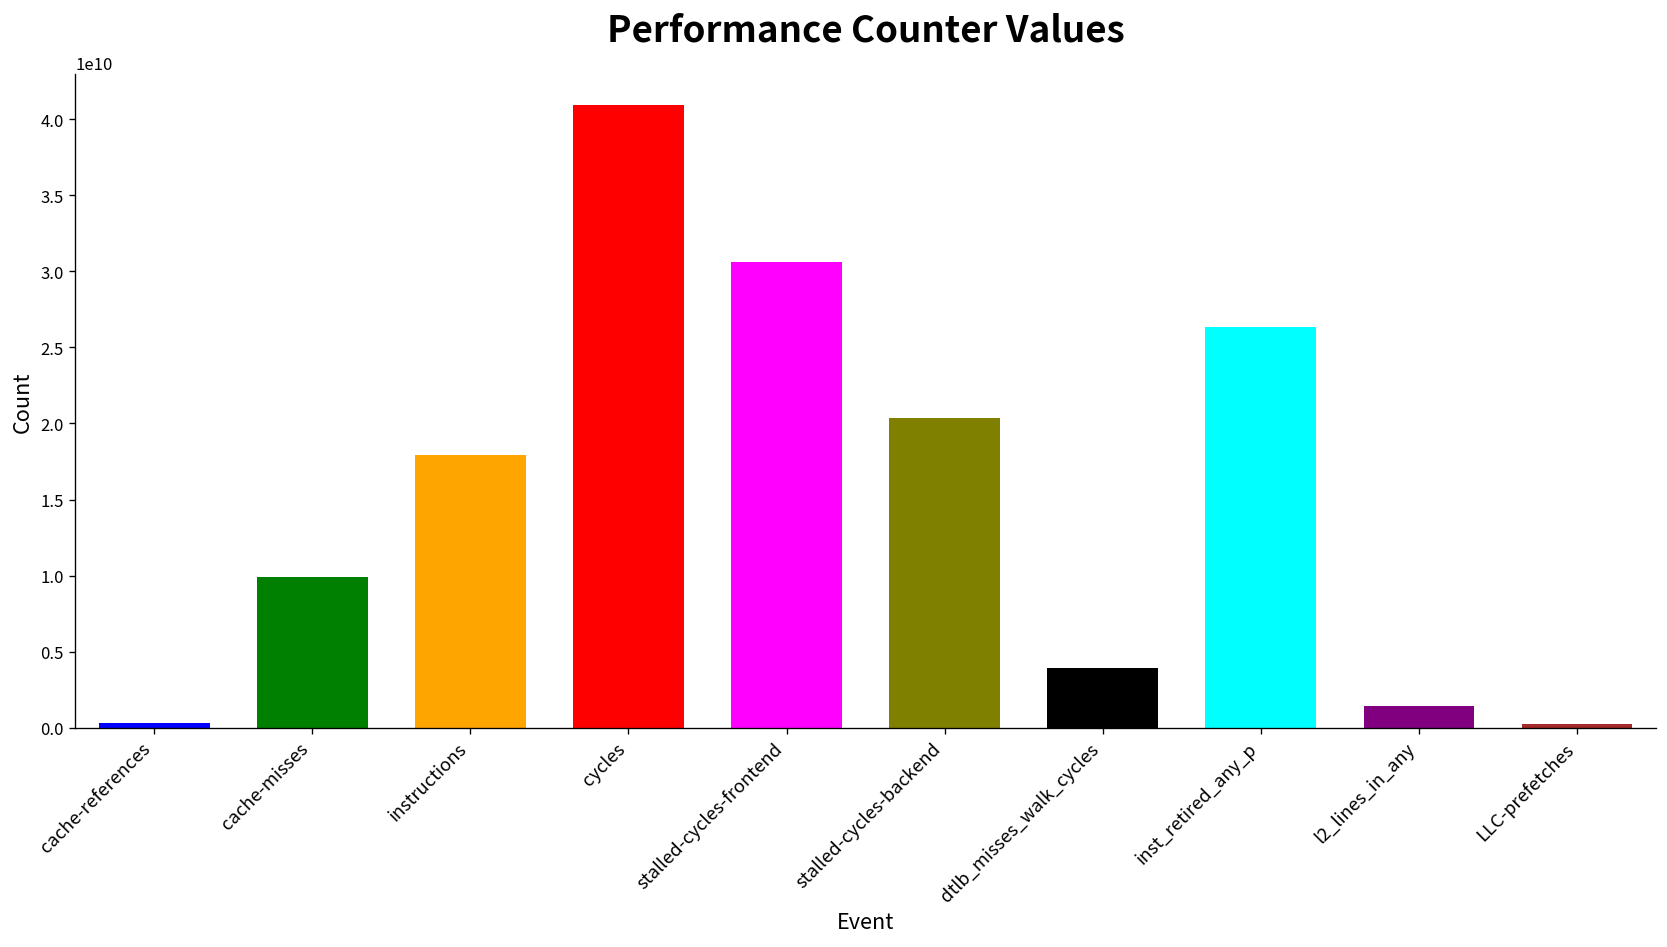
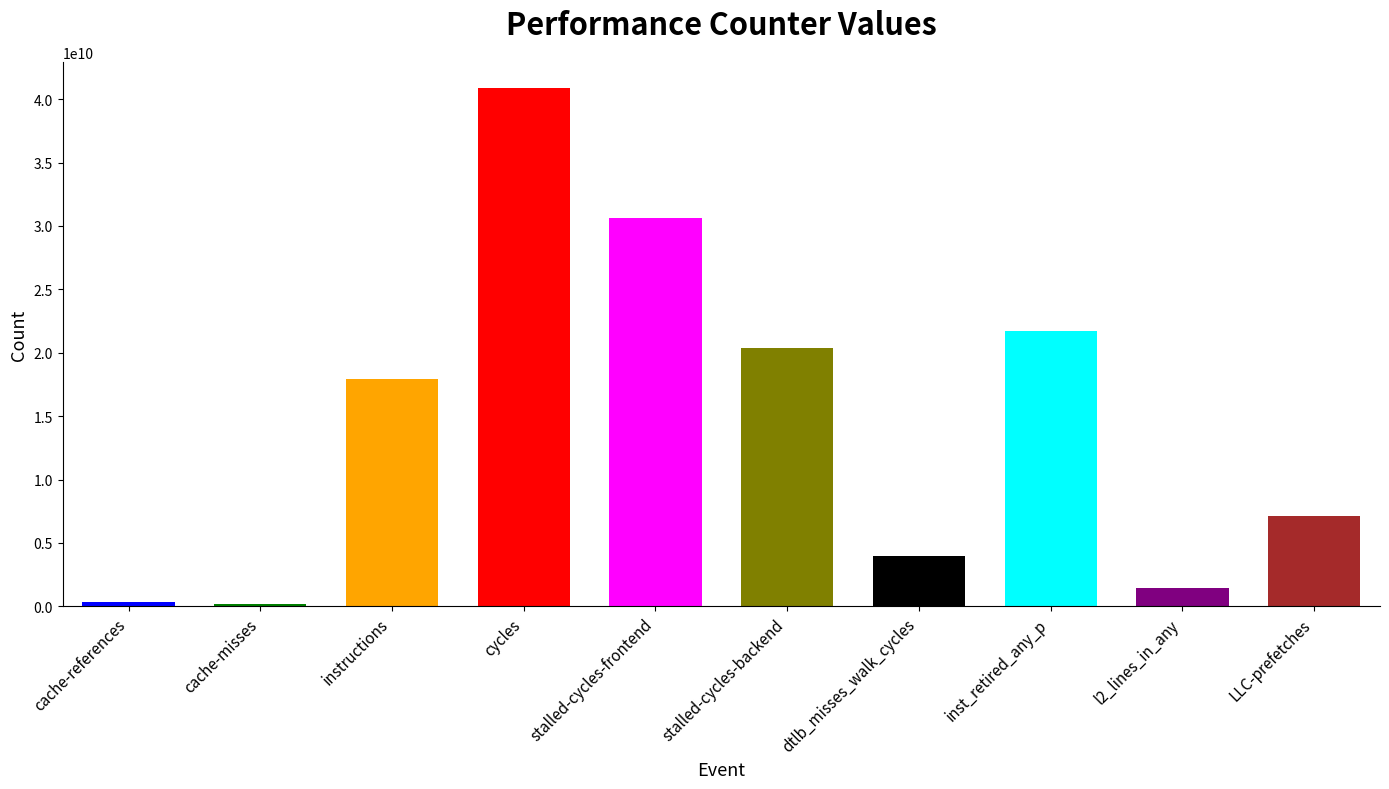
cache-misses: 9900000000 -> 200000000
inst_retired_any_p: 26300000000 -> 21700000000
LLC-prefetches: 300000000 -> 7100000000
